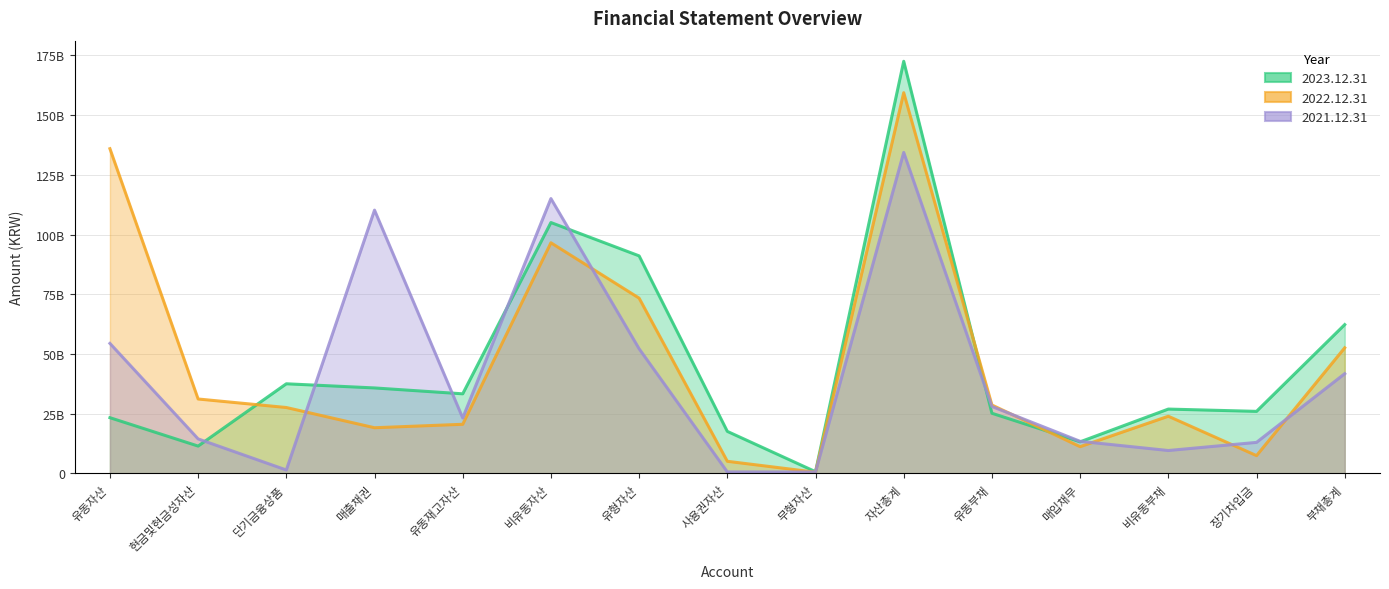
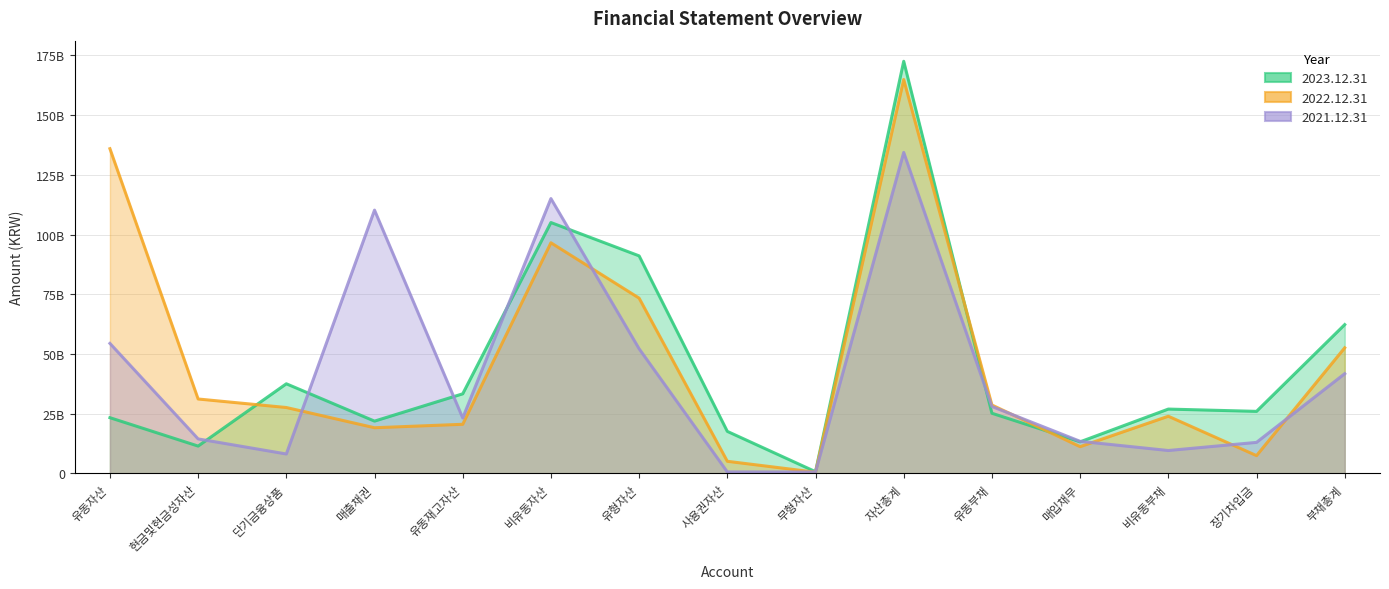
2021.12.31, 단기금융상품: 1000000000 -> 8000000000
2023.12.31, 매출채권: 36000000000 -> 22000000000
2022.12.31, 자산총계: 159000000000 -> 165000000000
